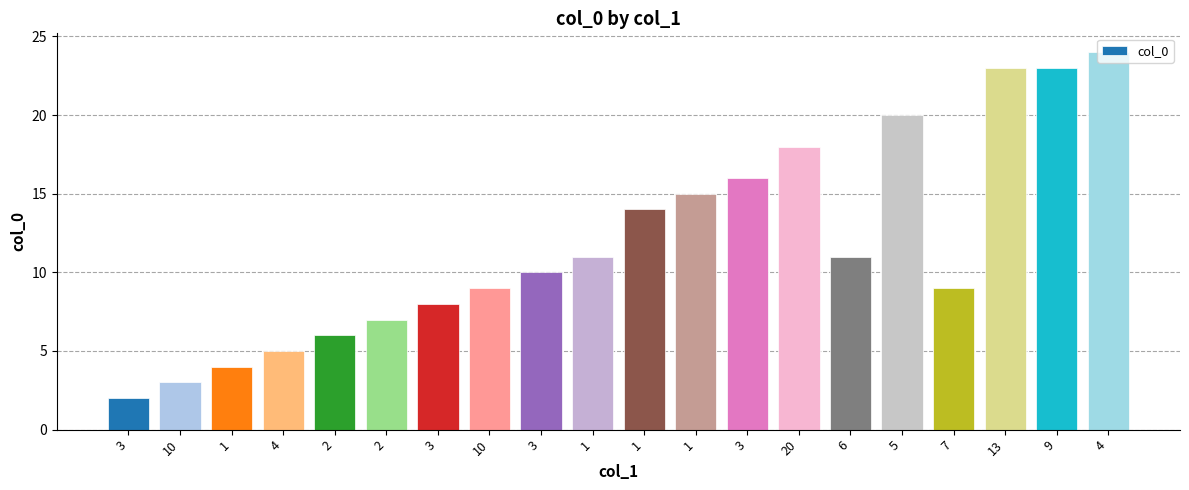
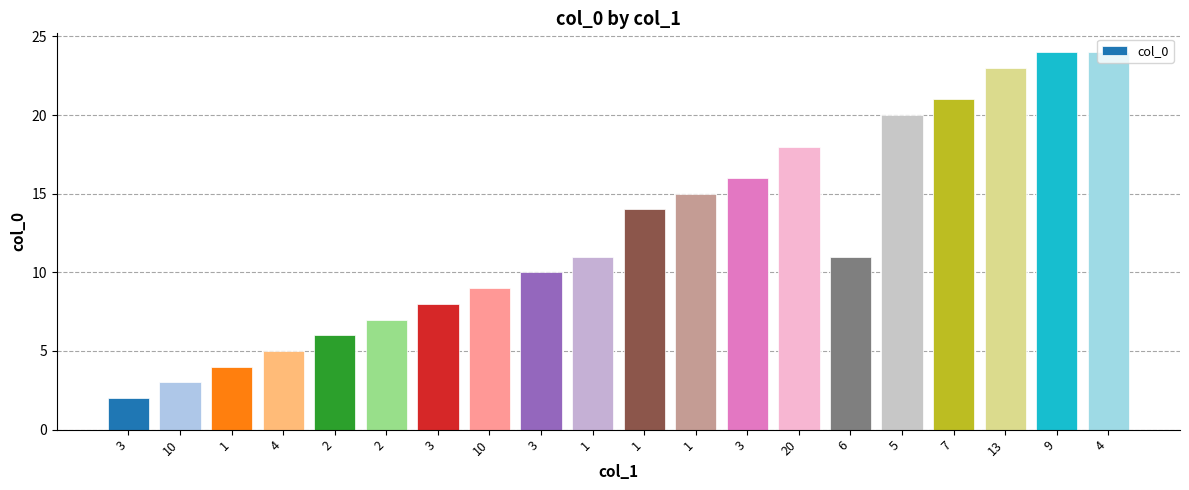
7: 9 -> 21
9: 23 -> 24
